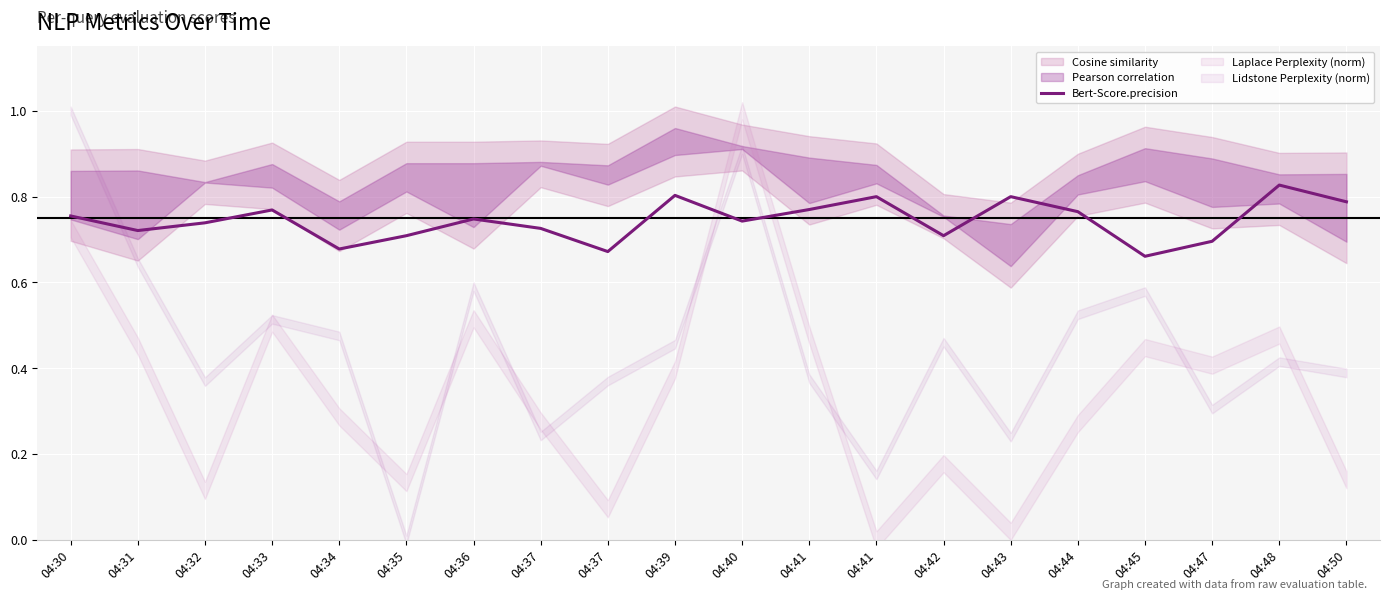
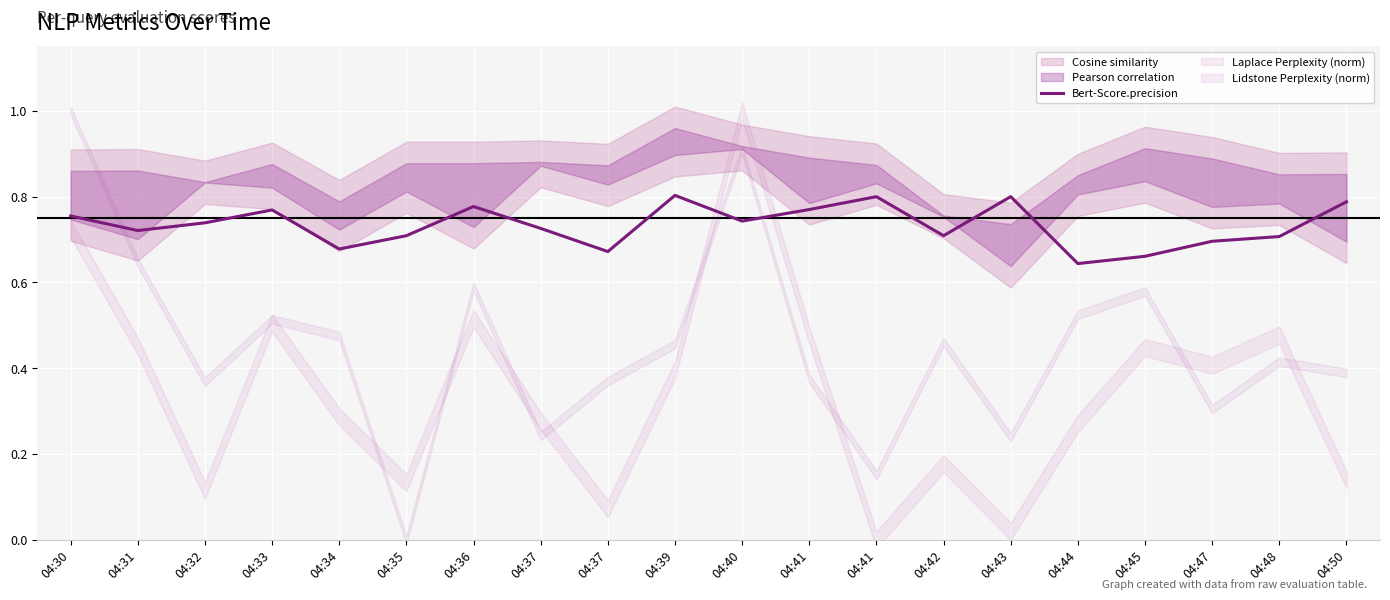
Bert-Score.precision, 04:36: 0.75 -> 0.78
Bert-Score.precision, 04:44: 0.77 -> 0.64
Bert-Score.precision, 04:48: 0.83 -> 0.71
